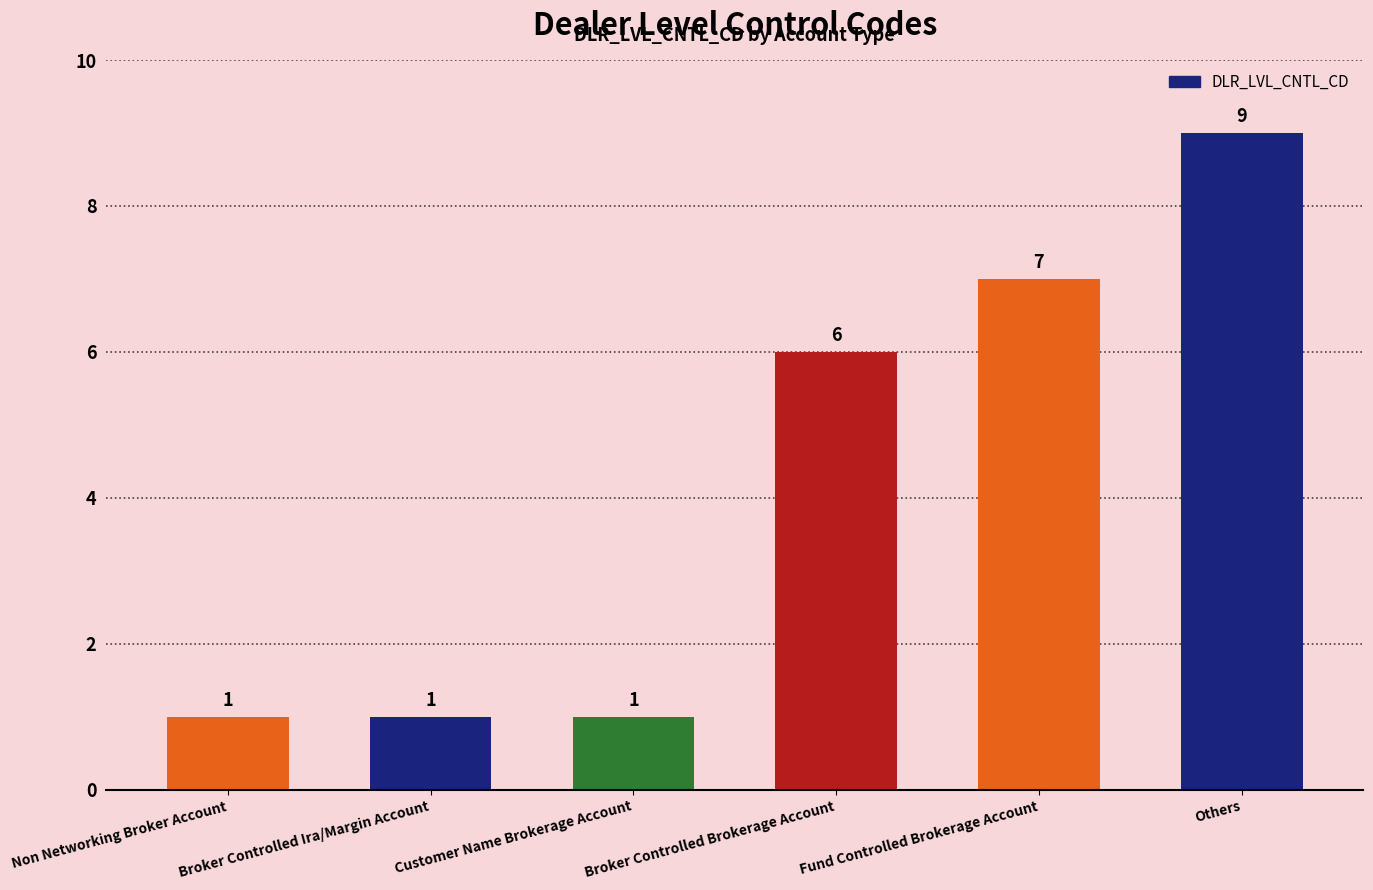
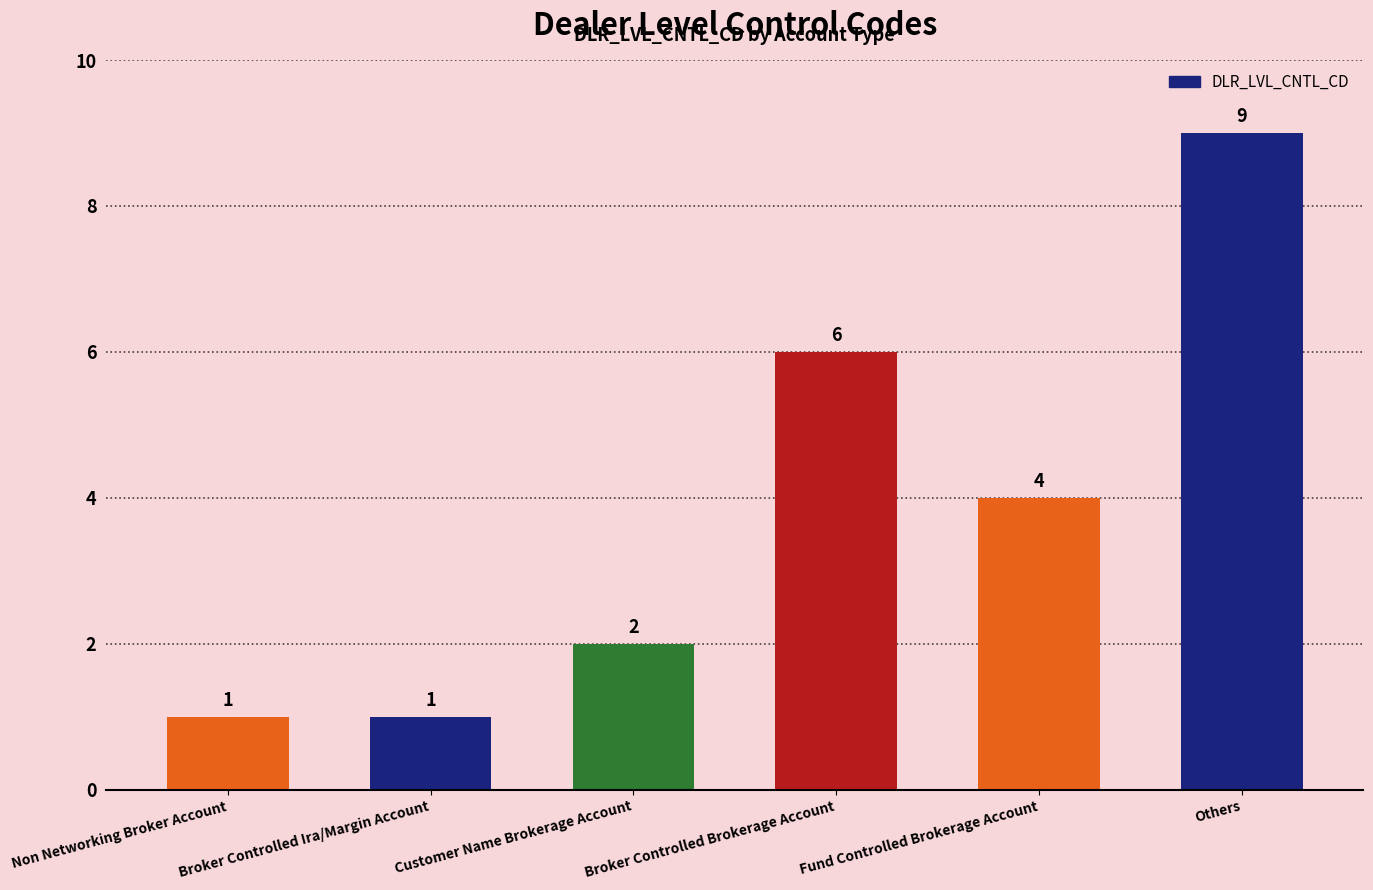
Customer Name Brokerage Account: 1 -> 2
Fund Controlled Brokerage Account: 7 -> 4
